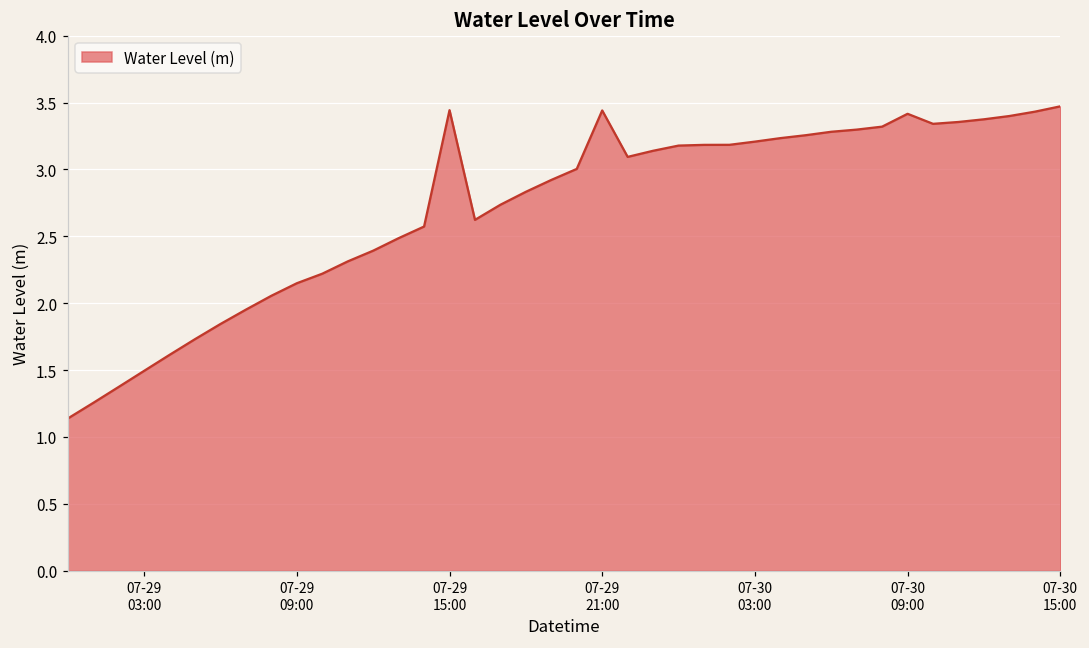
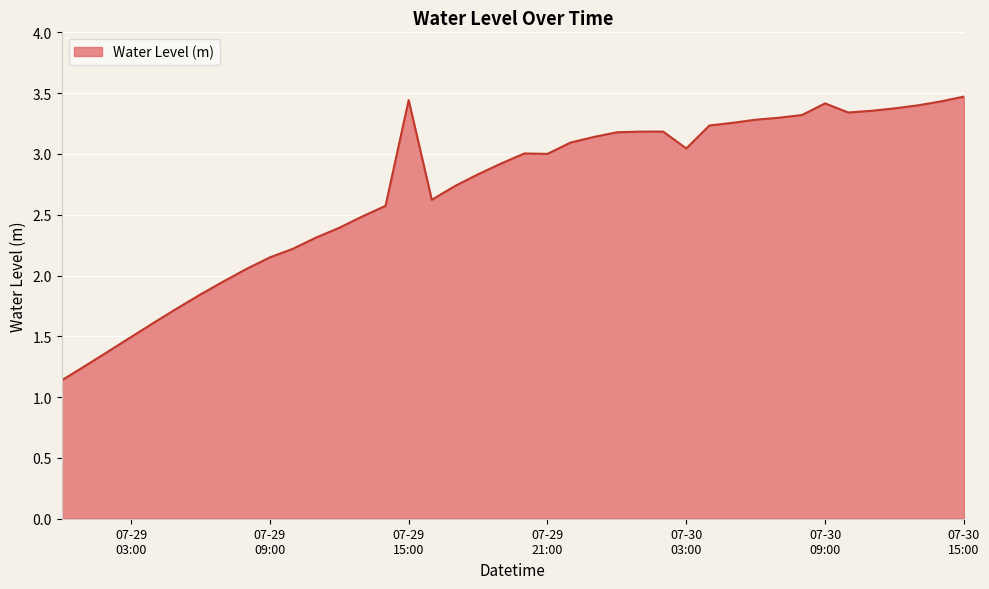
07-29 21:00: 3.44 -> 3.00
07-30 03:00: 3.21 -> 3.04
